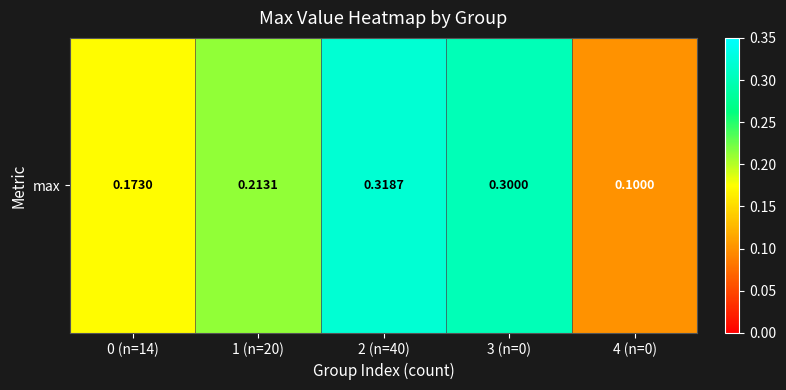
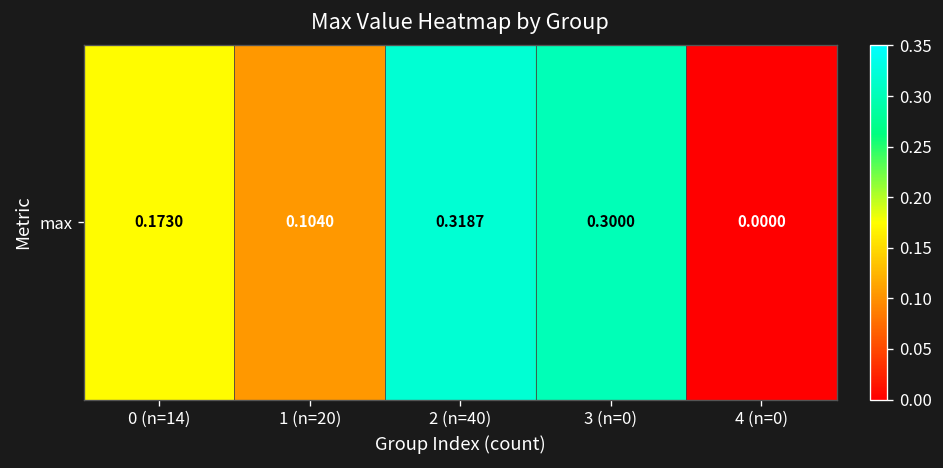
max, 1 (n=20): 0.2131 -> 0.1040
max, 4 (n=0): 0.1000 -> 0.0000
